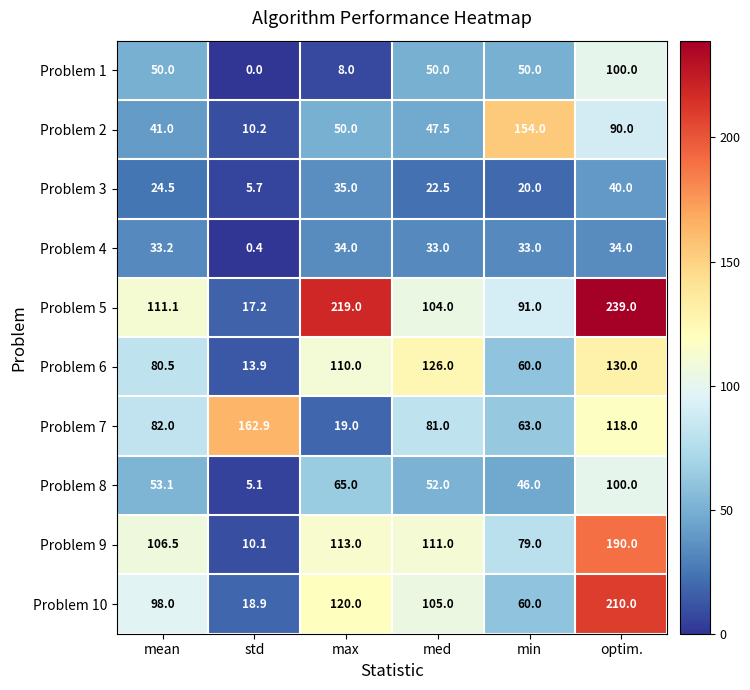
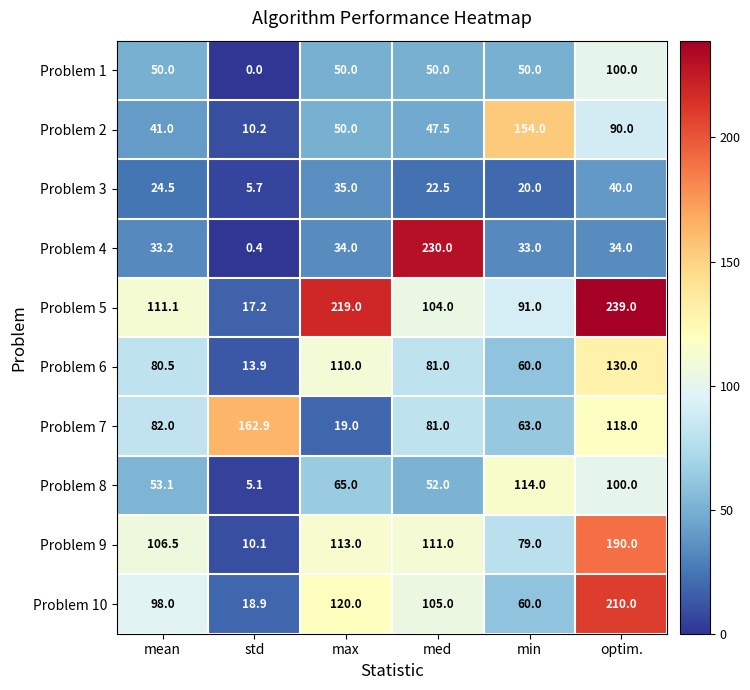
Problem 1, max: 8.0 -> 50.0
Problem 4, med: 33.0 -> 230.0
Problem 6, med: 126.0 -> 81.0
Problem 8, min: 46.0 -> 114.0
